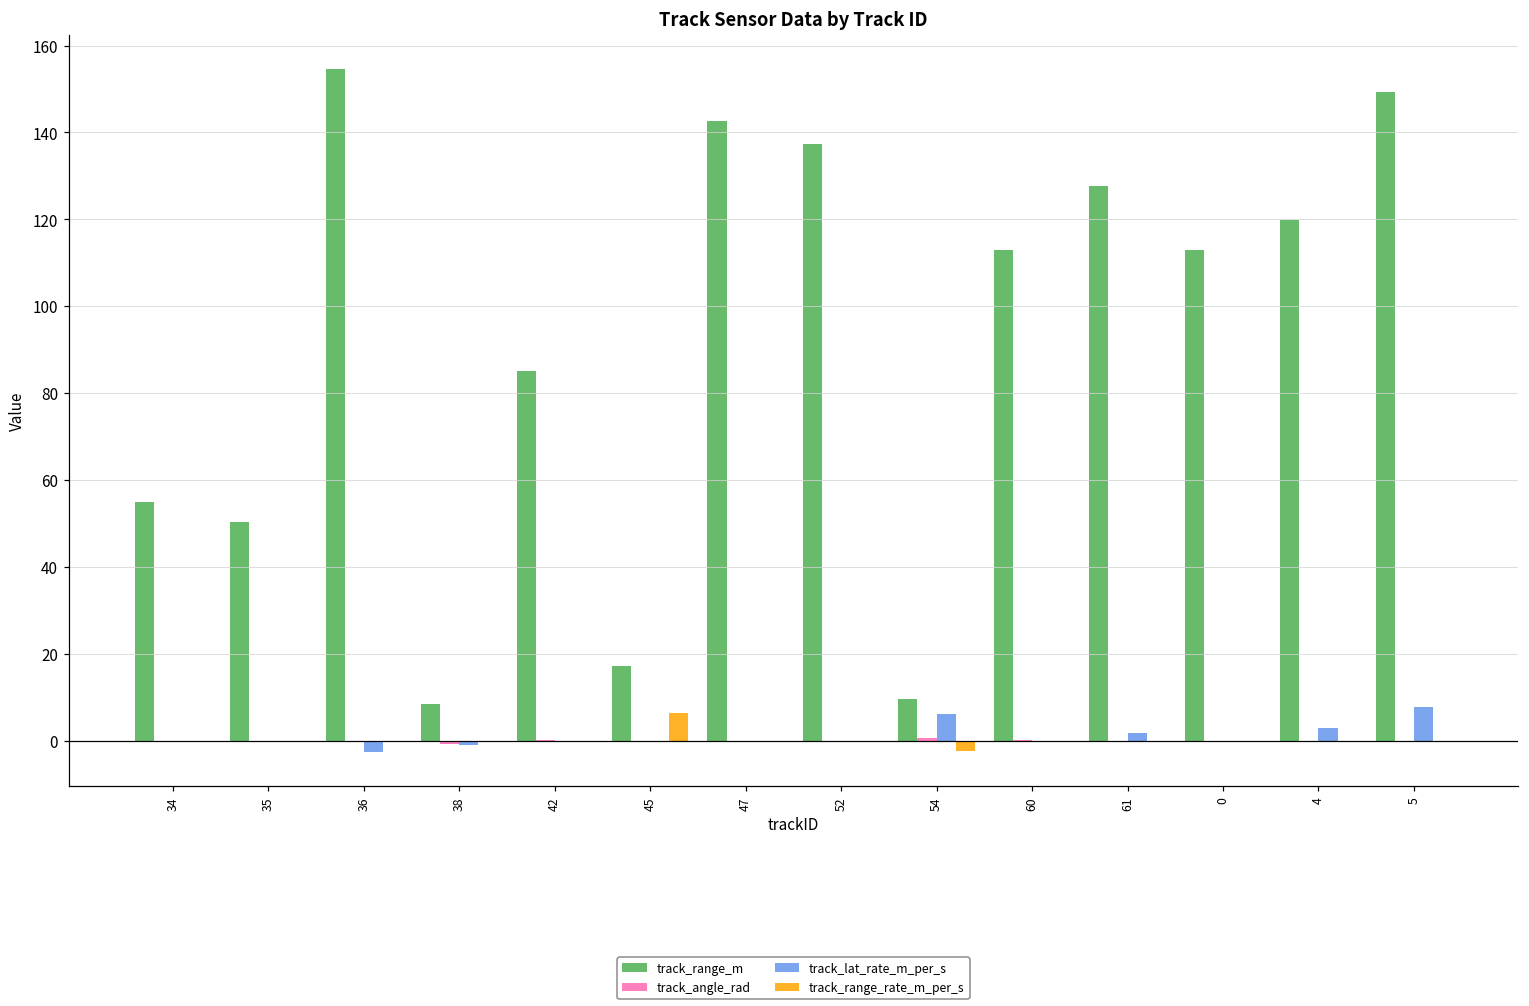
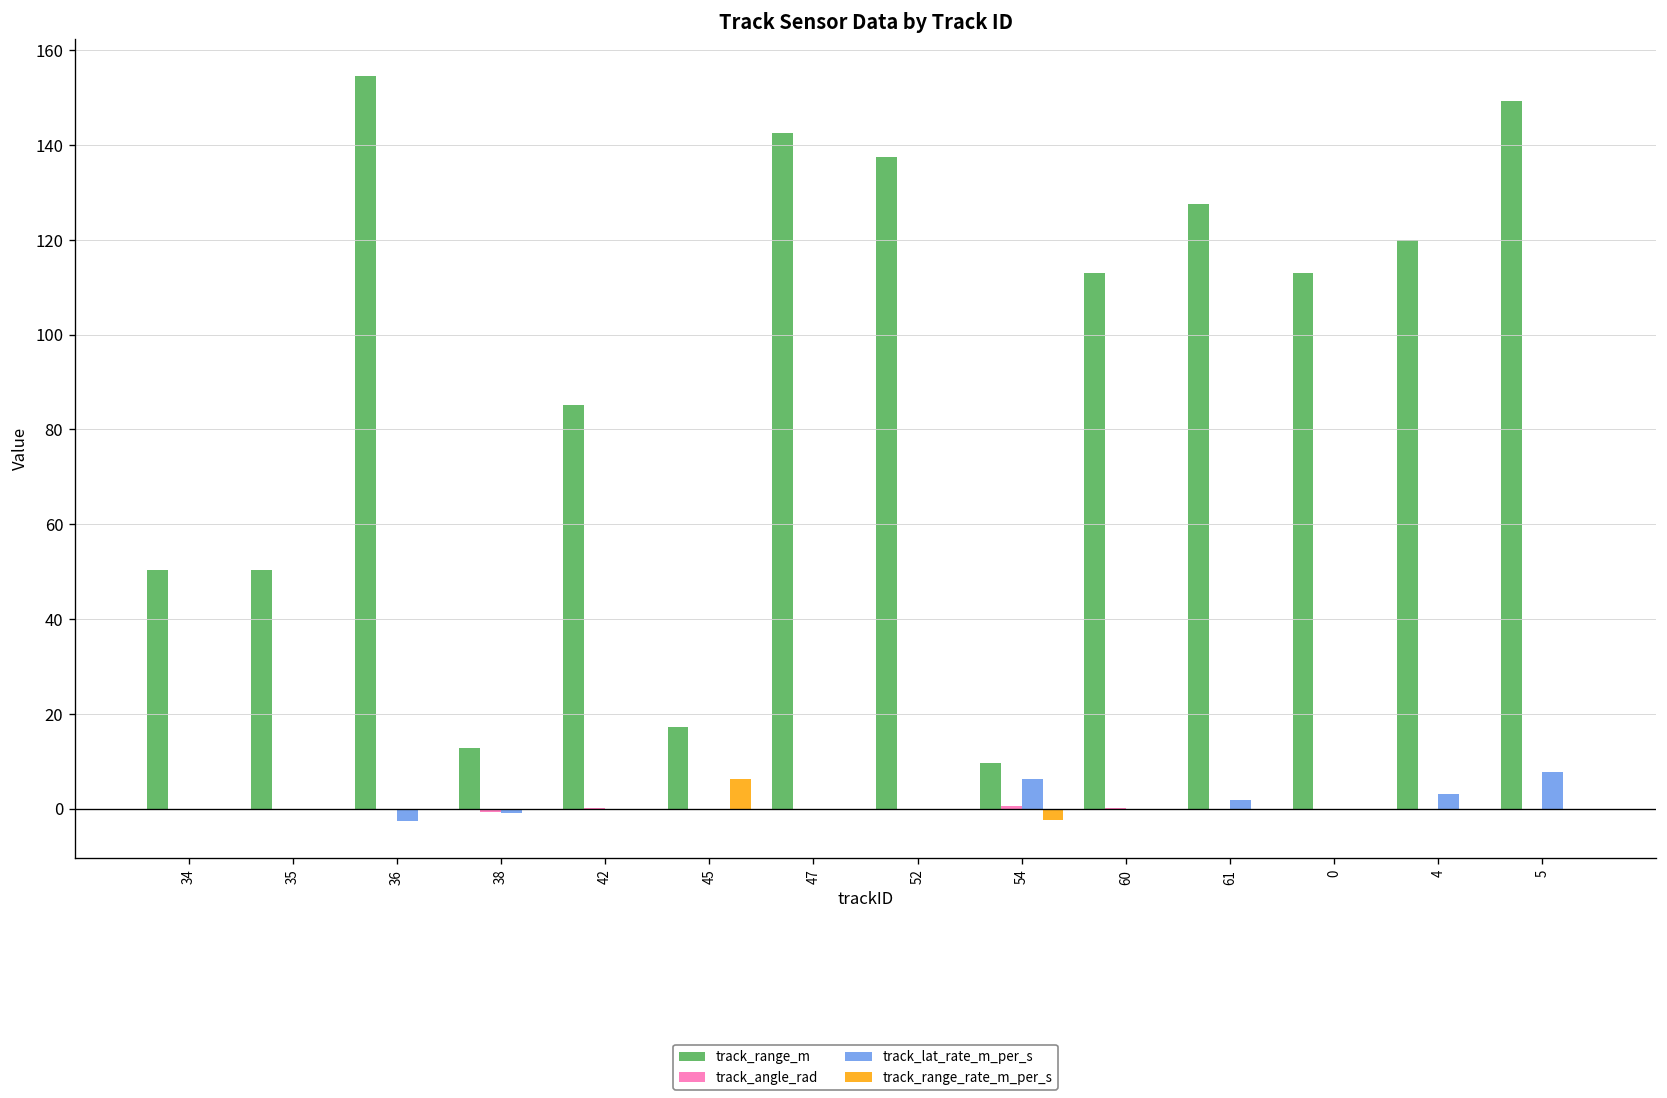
track_range_m, 34: 55 -> 50
track_range_m, 38: 9 -> 13
